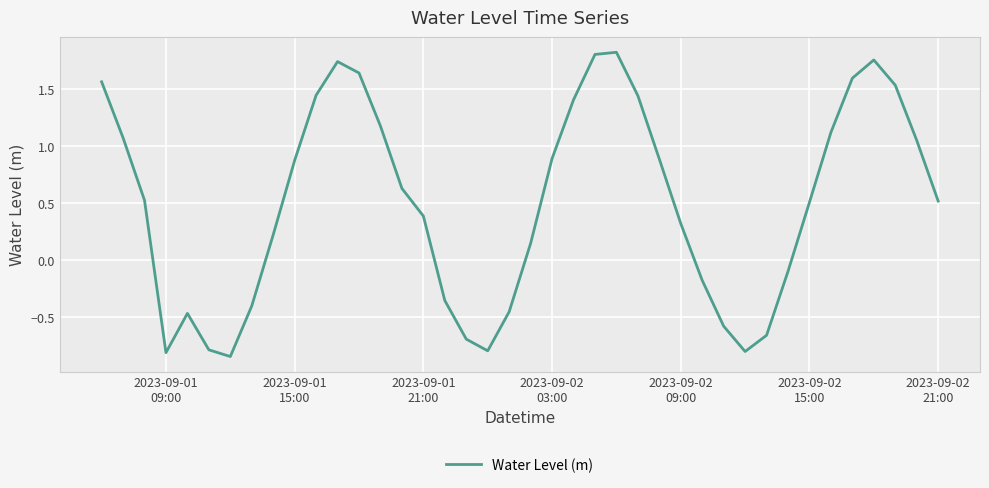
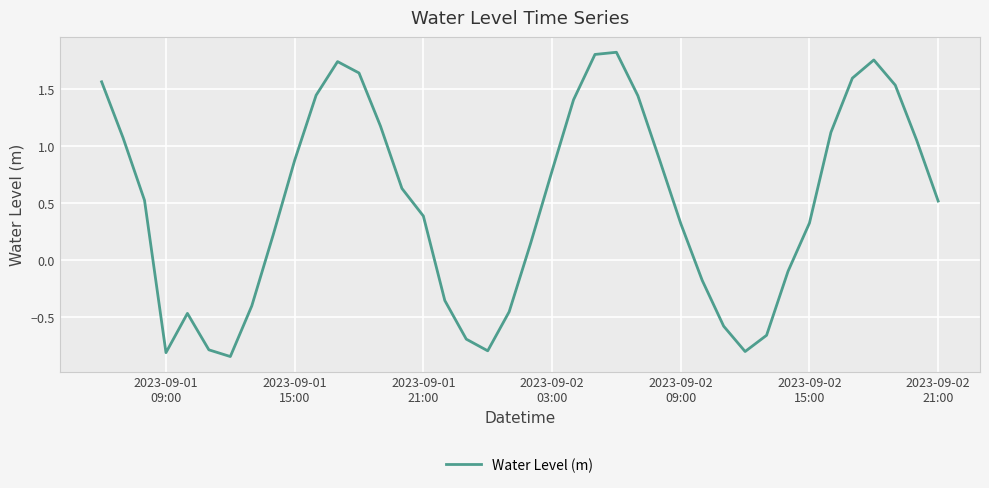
2023-09-02 03:00: 0.89 -> 0.78
2023-09-02 15:00: 0.51 -> 0.33
